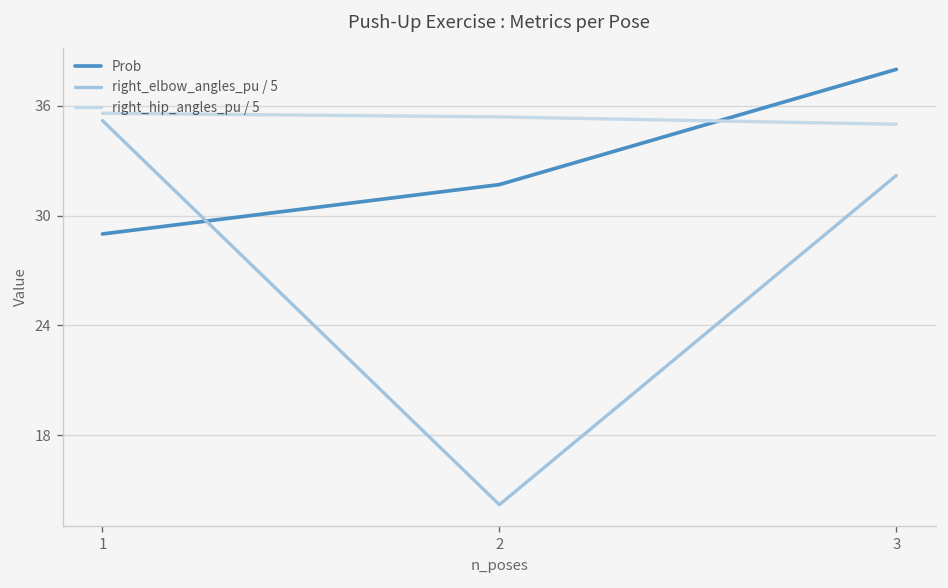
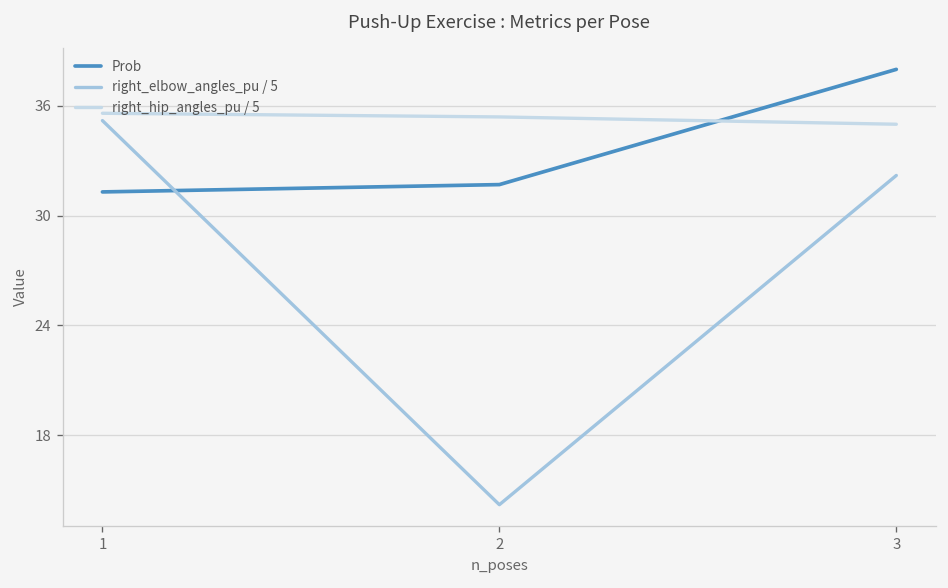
Prob, 1: 29.0 -> 31.3
